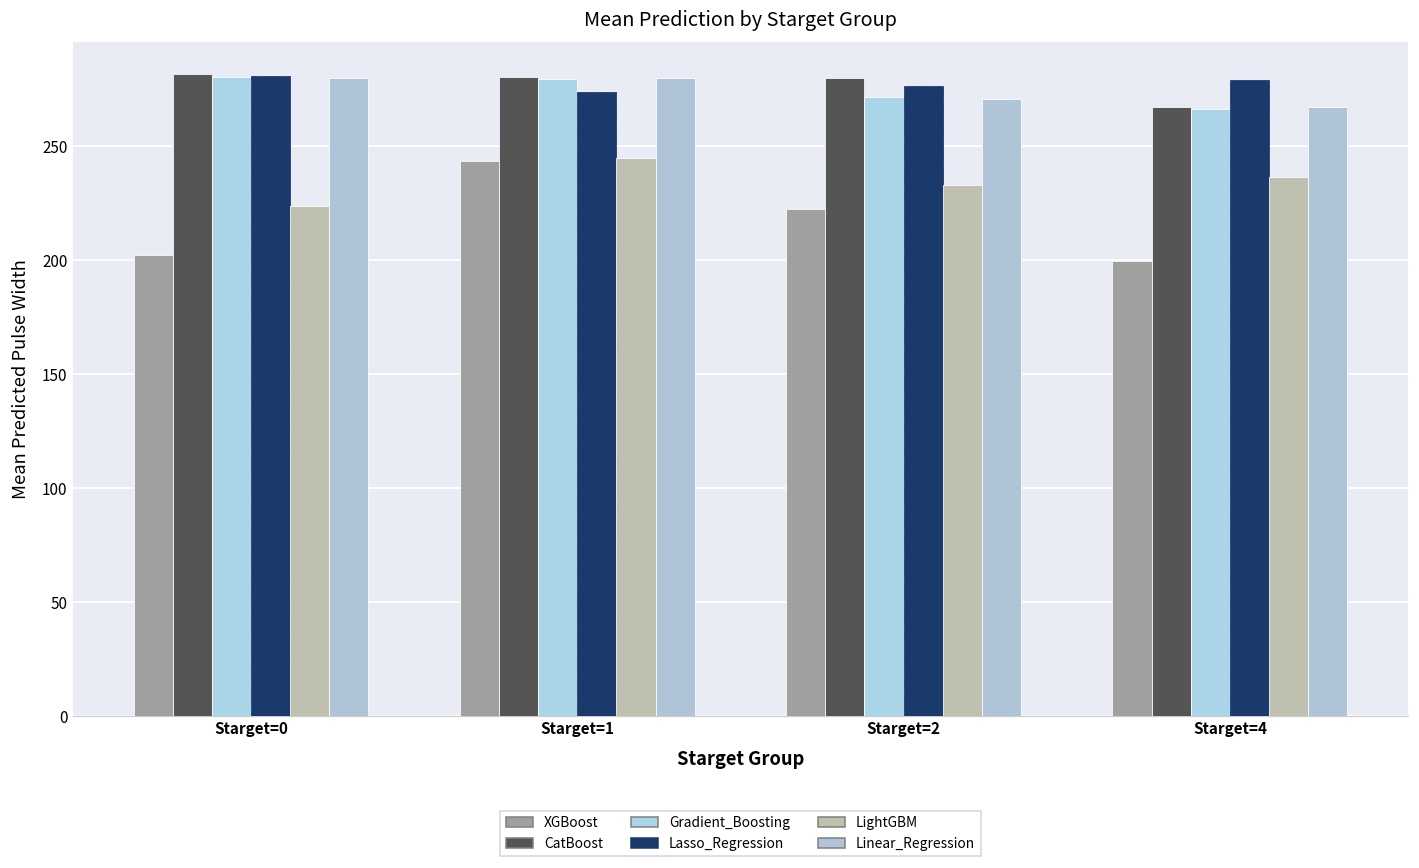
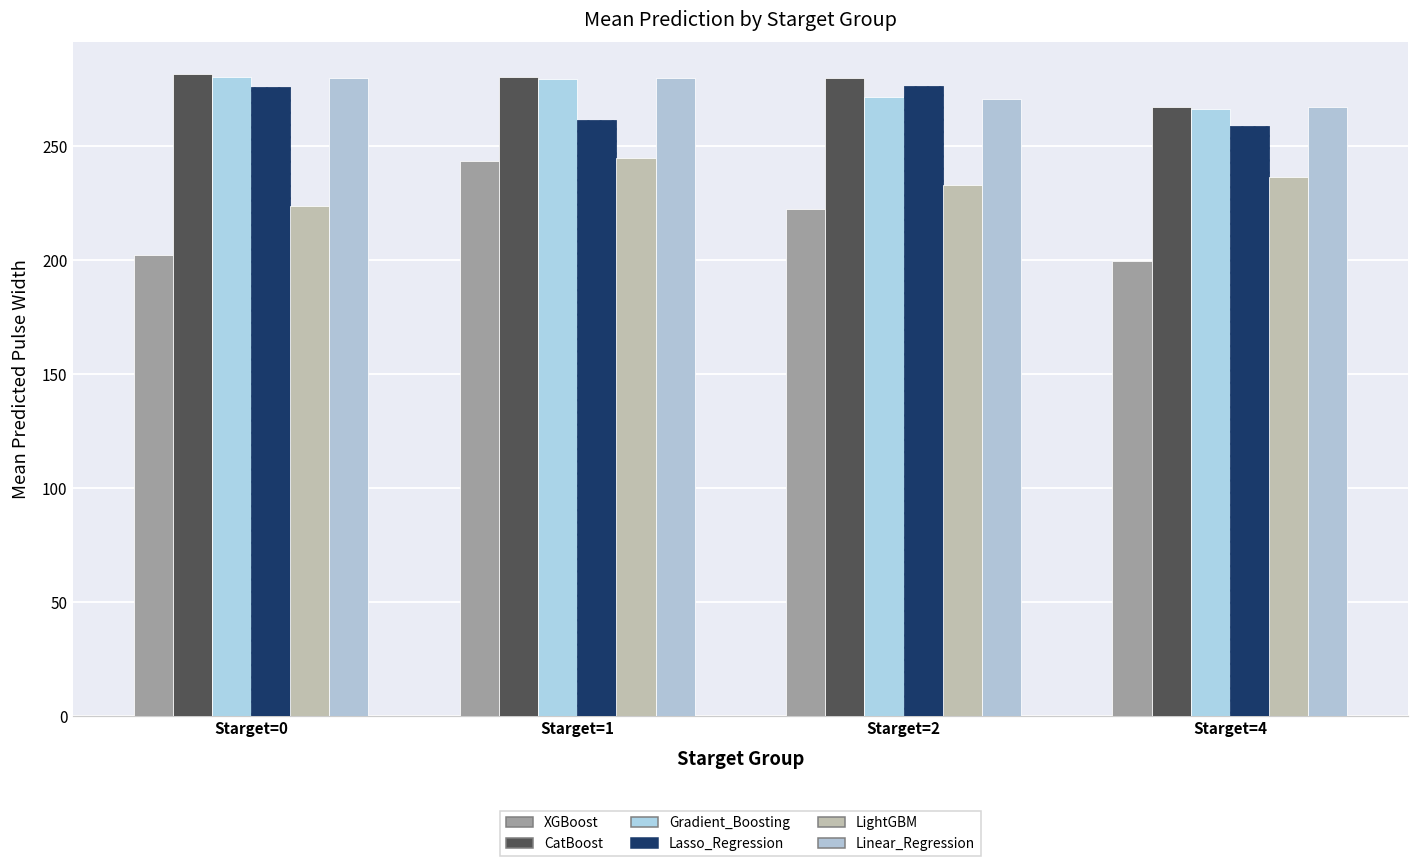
Lasso_Regression, Starget=0: 281 -> 276
Lasso_Regression, Starget=1: 274 -> 261
Lasso_Regression, Starget=4: 279 -> 259
